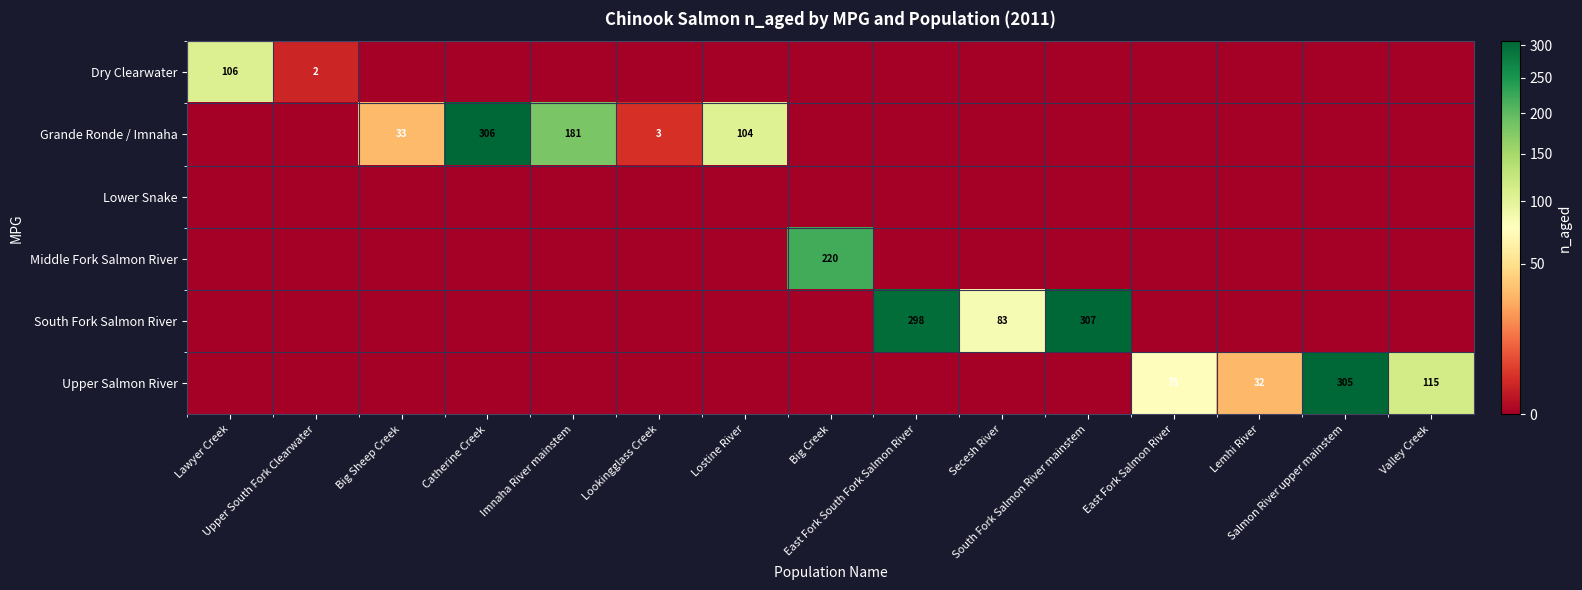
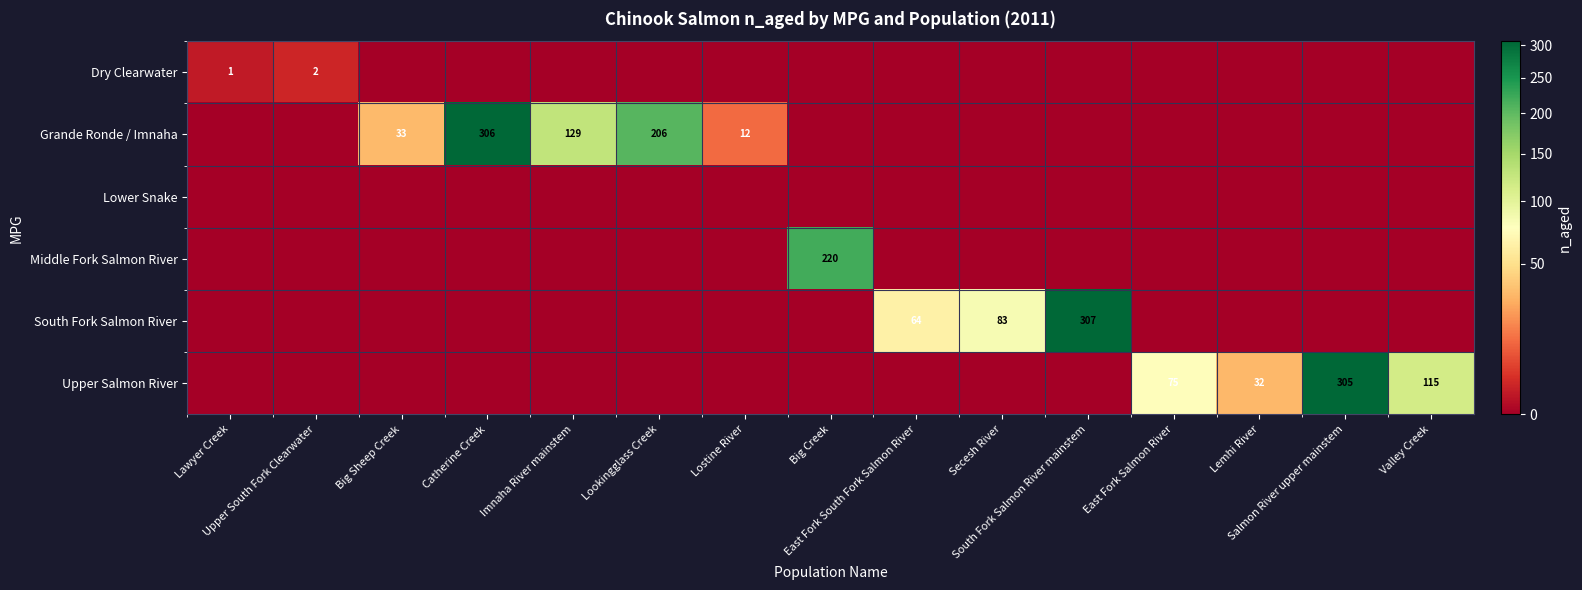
Dry Clearwater, Lawyer Creek: 106 -> 1
Grande Ronde / Imnaha, Imnaha River mainstem: 181 -> 129
Grande Ronde / Imnaha, Lookingglass Creek: 3 -> 206
Grande Ronde / Imnaha, Lostine River: 104 -> 12
South Fork Salmon River, East Fork South Fork Salmon River: 298 -> 64
